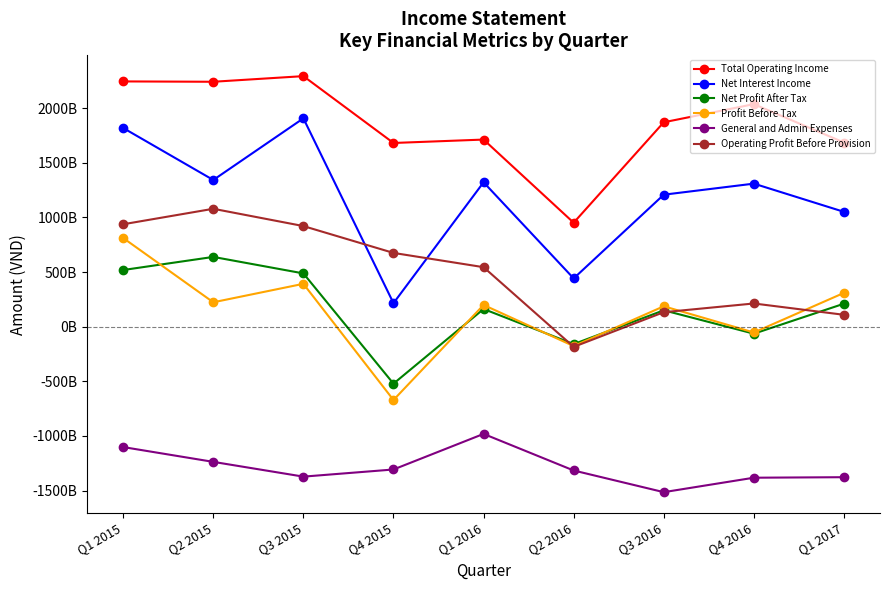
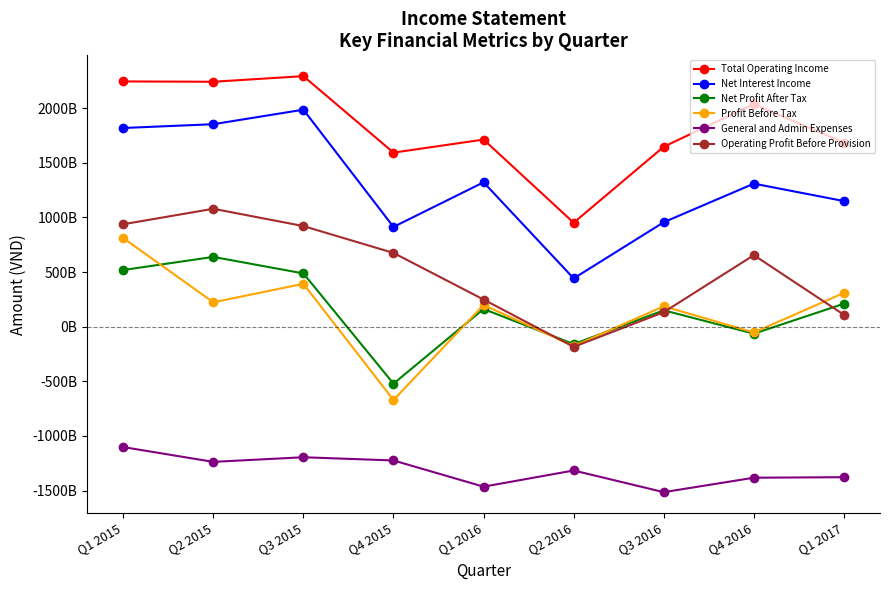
Net Interest Income, Q2 2015: 1340000000000 -> 1850000000000
Net Interest Income, Q3 2015: 1910000000000 -> 1990000000000
General and Admin Expenses, Q3 2015: -1370000000000 -> -1200000000000
Total Operating Income, Q4 2015: 1680000000000 -> 1590000000000
Net Interest Income, Q4 2015: 220000000000 -> 910000000000
General and Admin Expenses, Q4 2015: -1310000000000 -> -1220000000000
General and Admin Expenses, Q1 2016: -980000000000 -> -1460000000000
Operating Profit Before Provision, Q1 2016: 540000000000 -> 250000000000
Total Operating Income, Q3 2016: 1870000000000 -> 1650000000000
Net Interest Income, Q3 2016: 1210000000000 -> 960000000000
Operating Profit Before Provision, Q4 2016: 210000000000 -> 650000000000
Net Interest Income, Q1 2017: 1050000000000 -> 1150000000000
